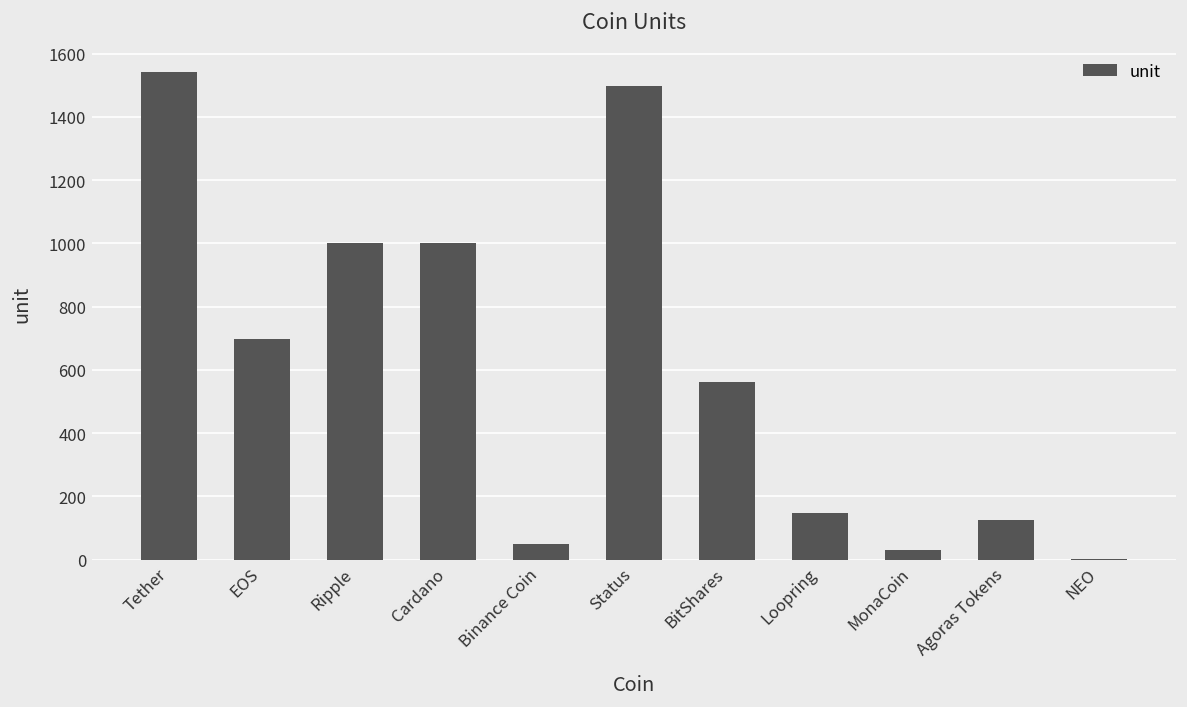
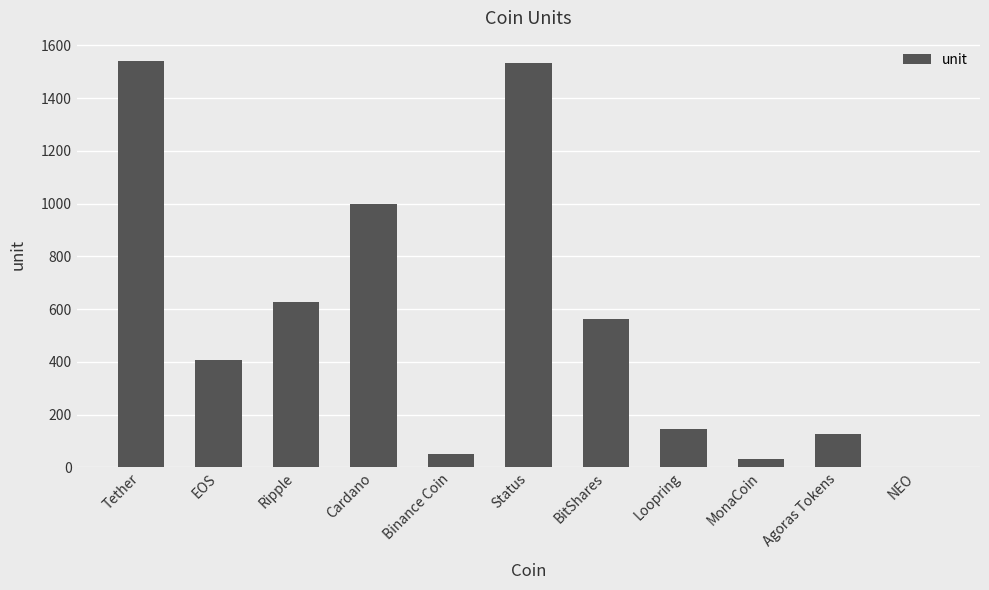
EOS: 700 -> 410
Ripple: 1000 -> 630
Status: 1500 -> 1530
